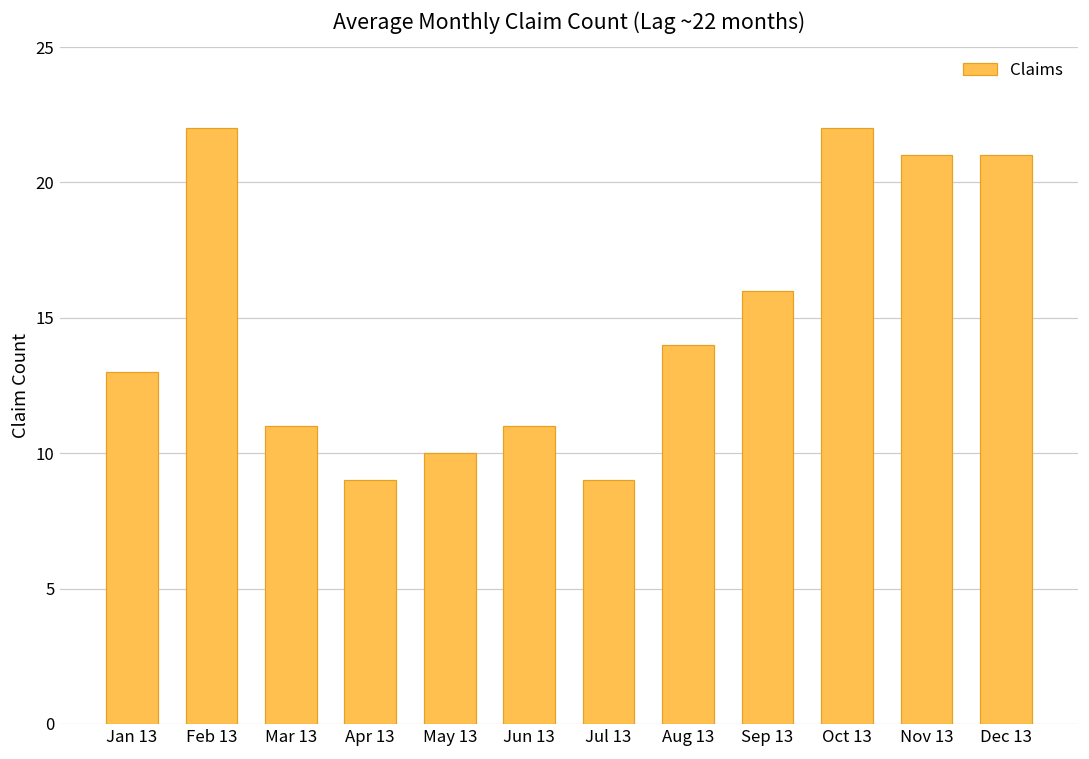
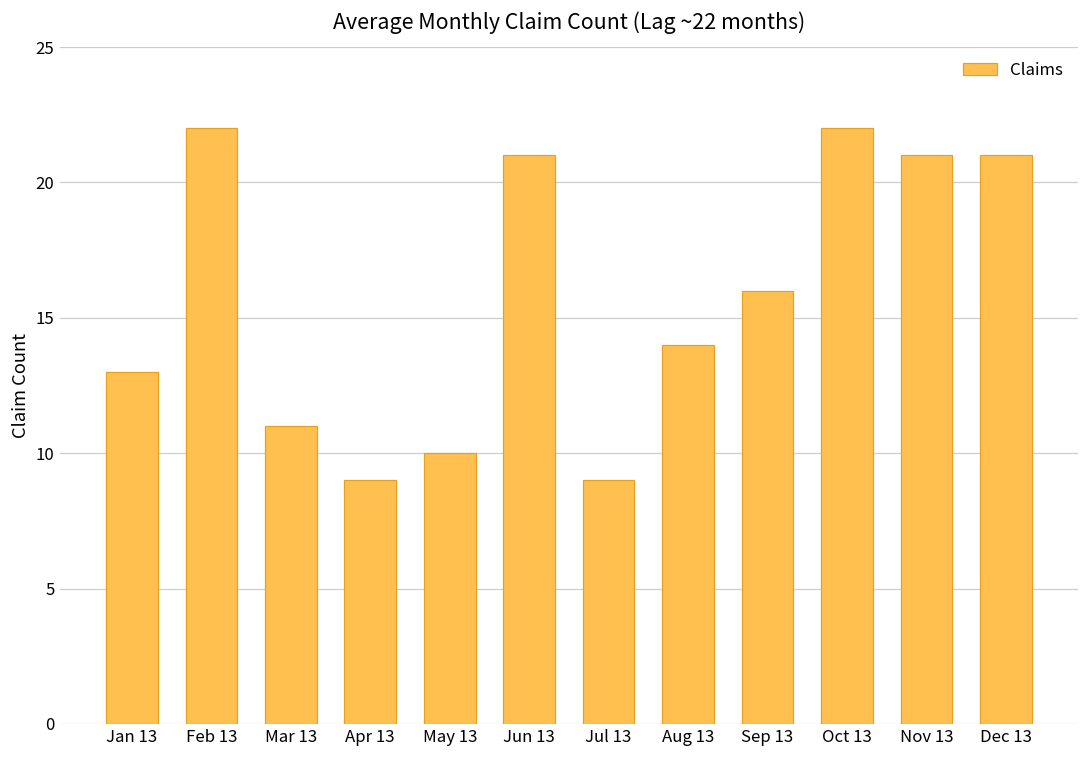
Jun 13: 11 -> 21
